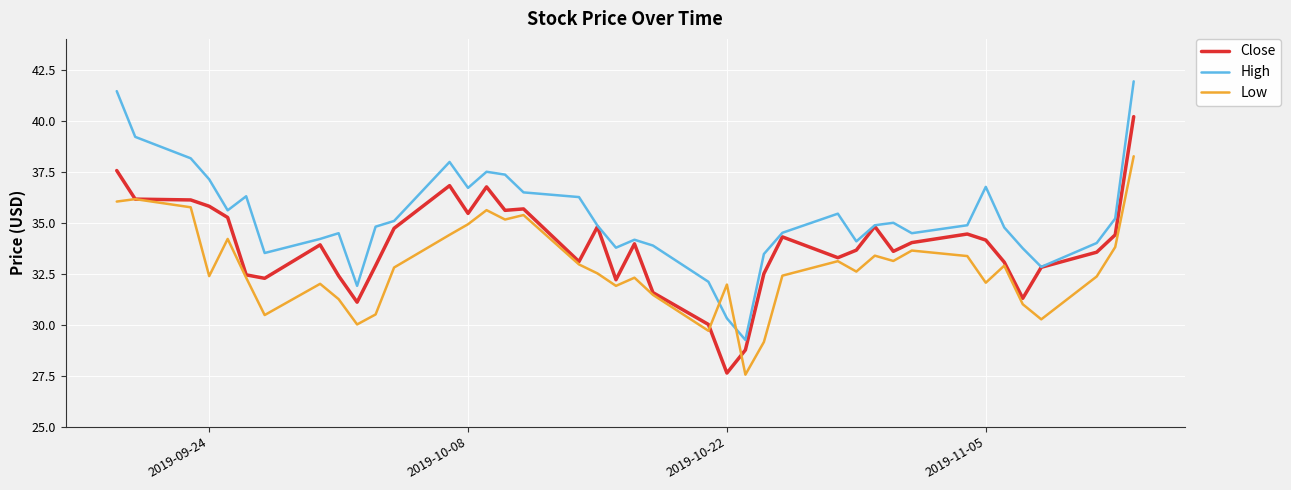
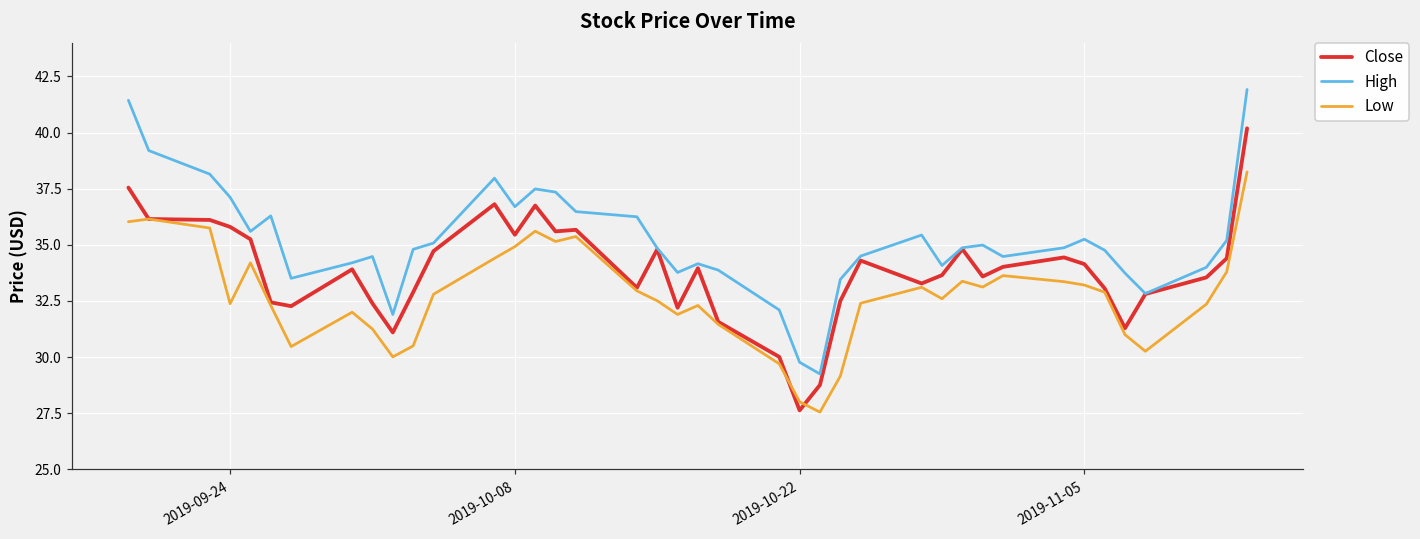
High, 2019-10-22: 30.3 -> 29.8
Low, 2019-10-22: 32.0 -> 28.0
High, 2019-11-05: 36.8 -> 35.3
Low, 2019-11-05: 32.1 -> 33.2
